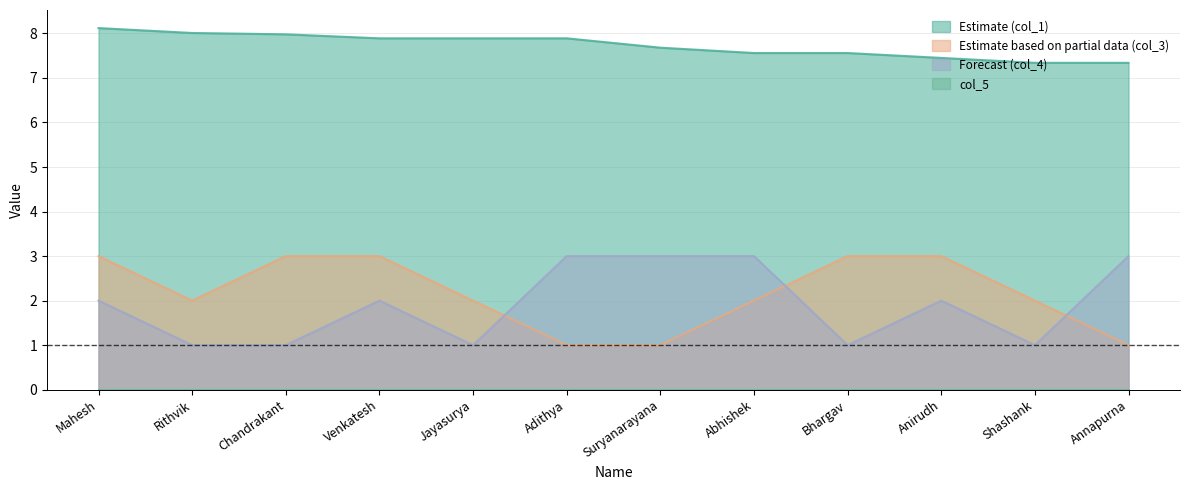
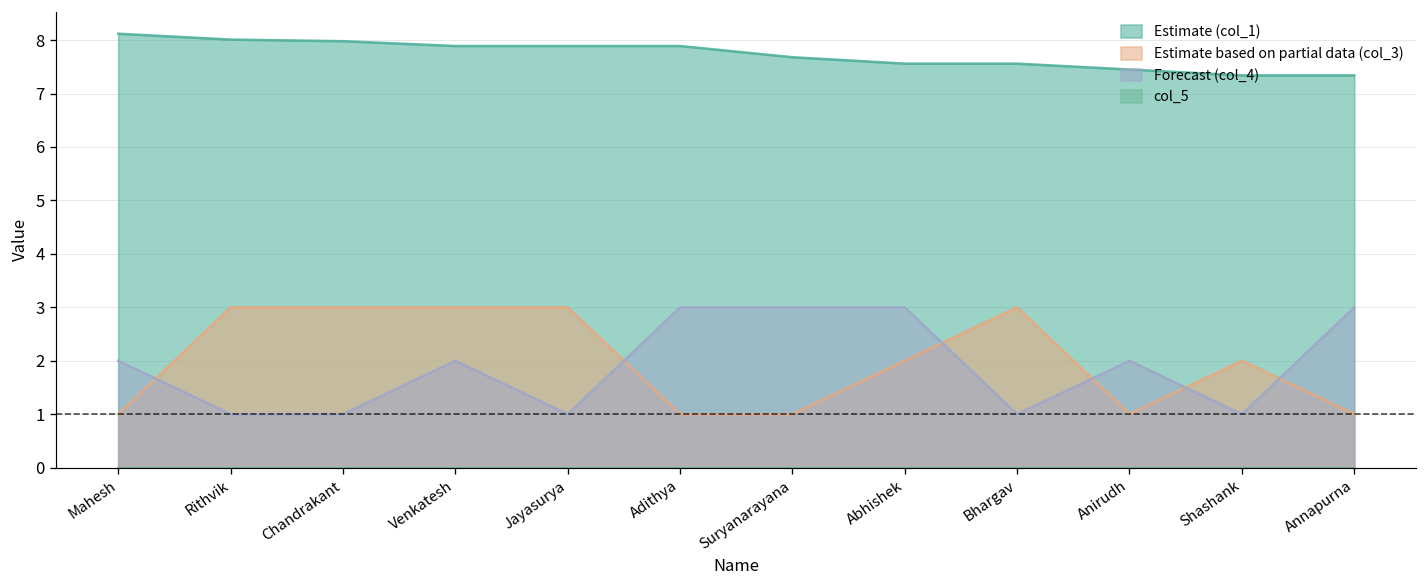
Estimate based on partial data (col_3), Mahesh: 3 -> 1
Estimate based on partial data (col_3), Rithvik: 2 -> 3
Estimate based on partial data (col_3), Jayasurya: 2 -> 3
Estimate based on partial data (col_3), Anirudh: 3 -> 1
